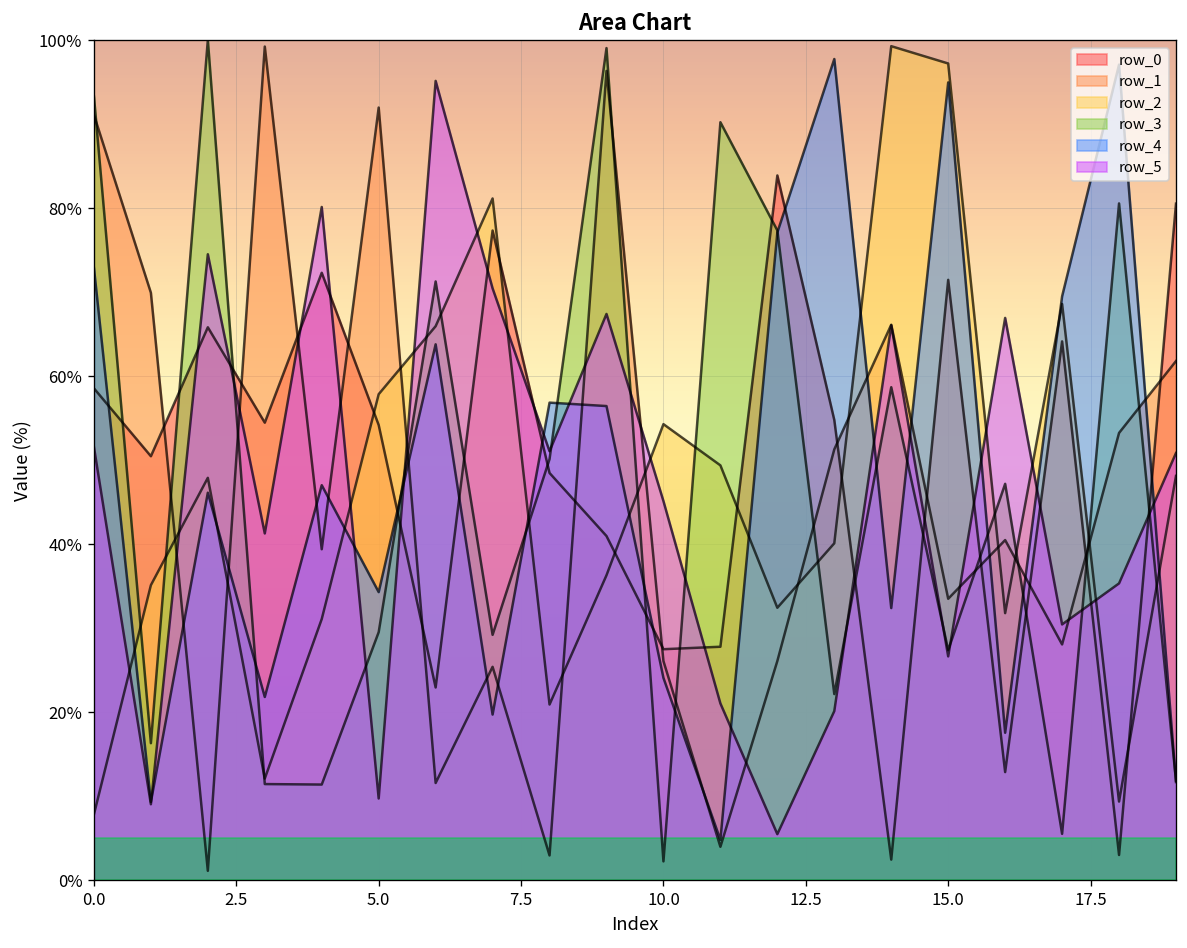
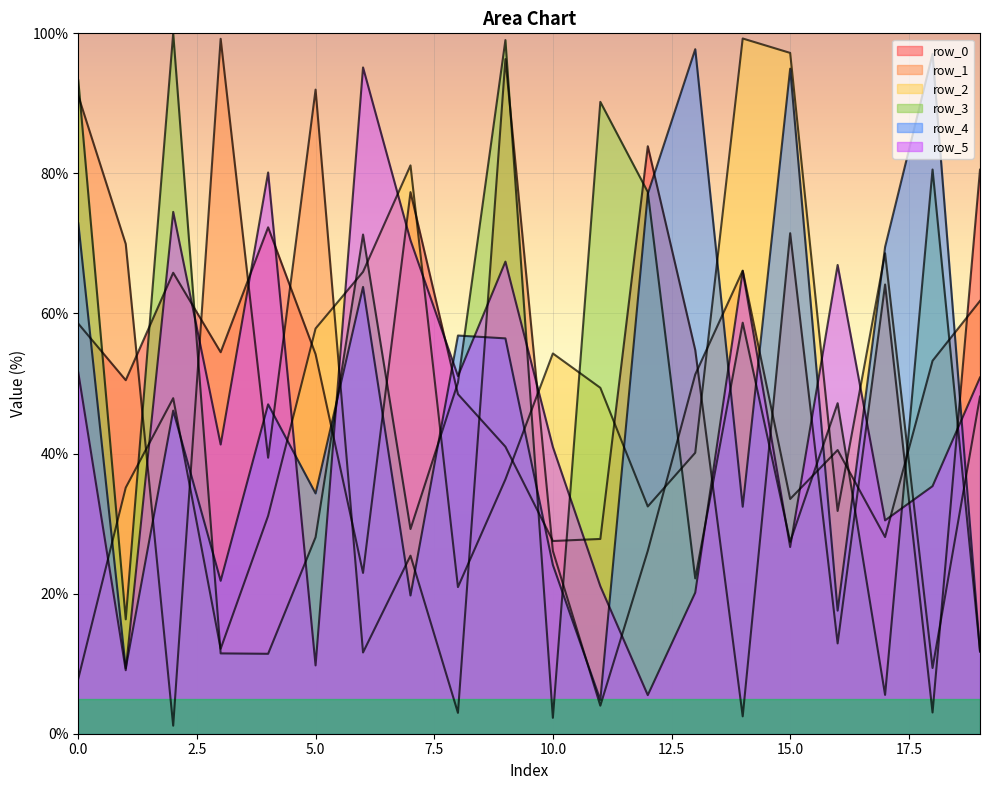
row_3, 5.0: 30% -> 28%
row_5, 10.0: 45% -> 41%
